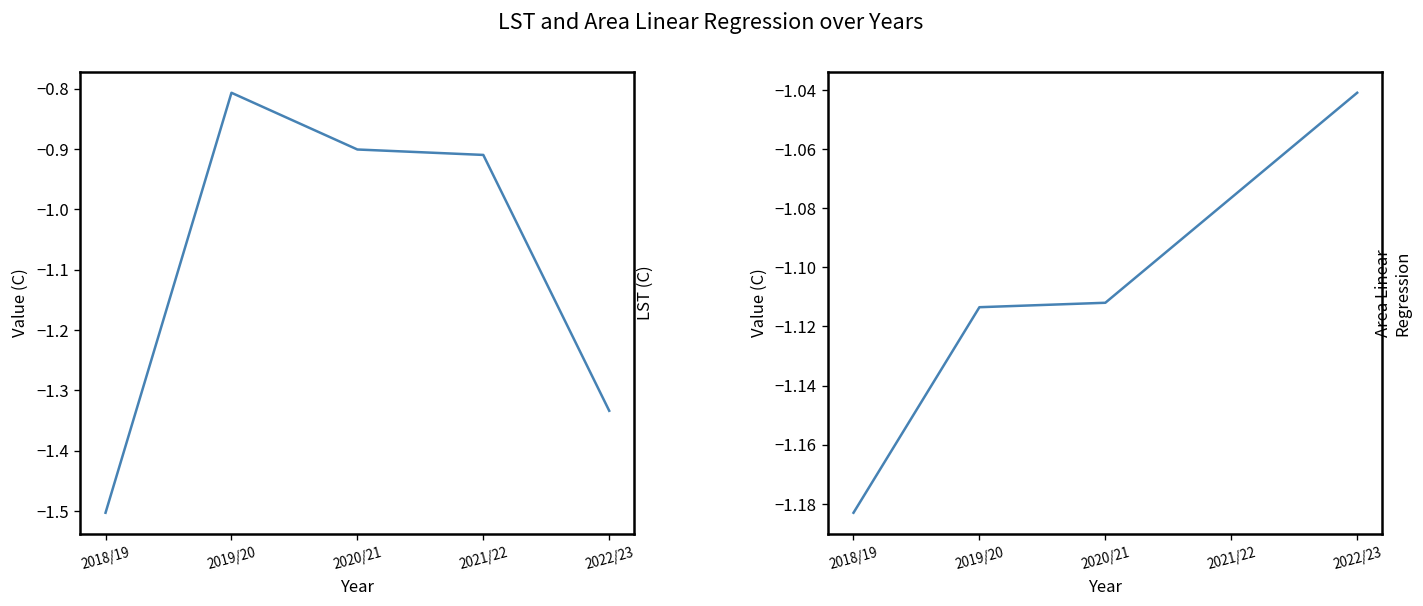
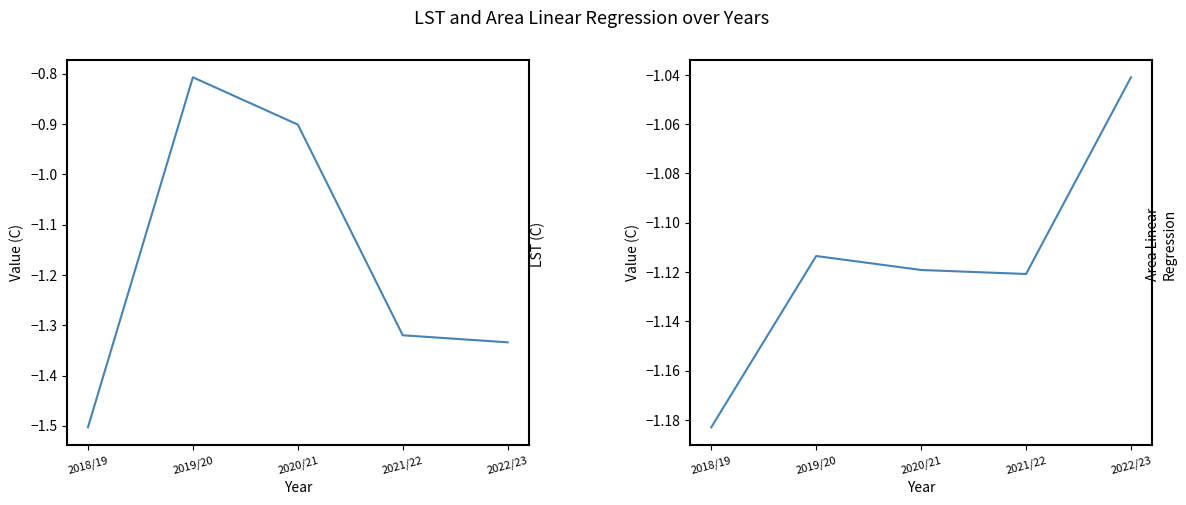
LST (C), 2021/22: -0.91 -> -1.32
Area Linear Regression, 2020/21: -1.112 -> -1.119
Area Linear Regression, 2021/22: -1.077 -> -1.121
